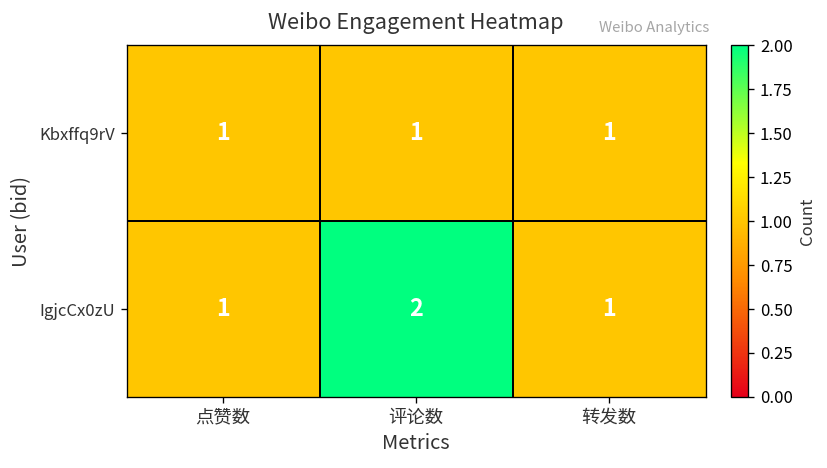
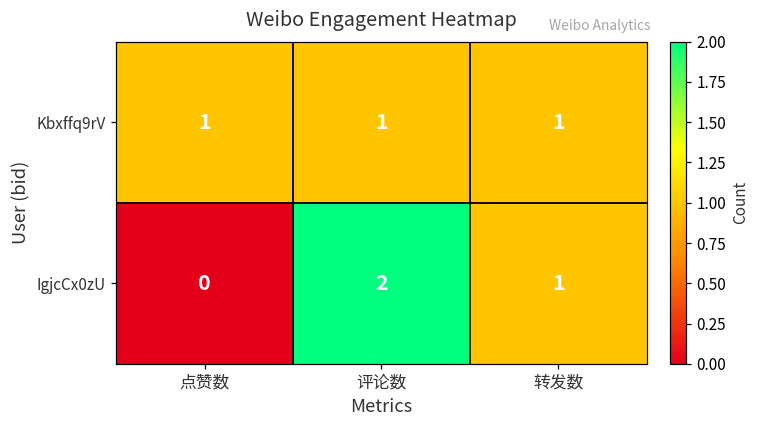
IgjcCx0zU, 点赞数: 1 -> 0
